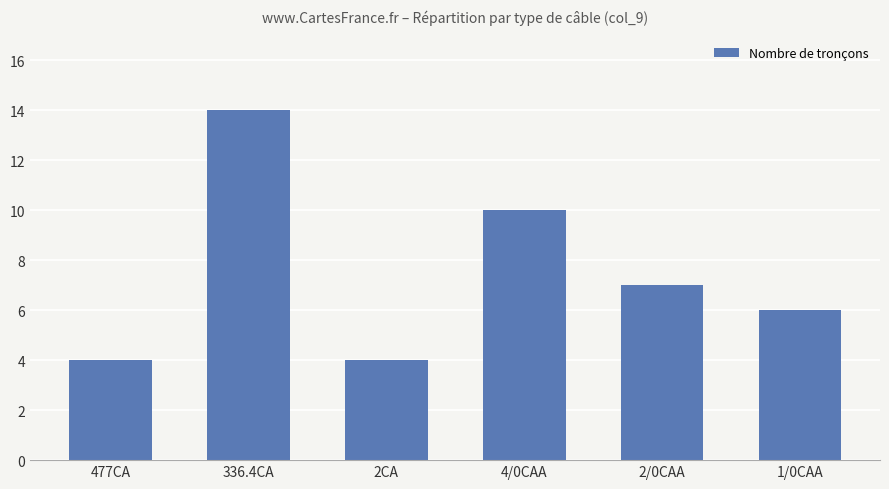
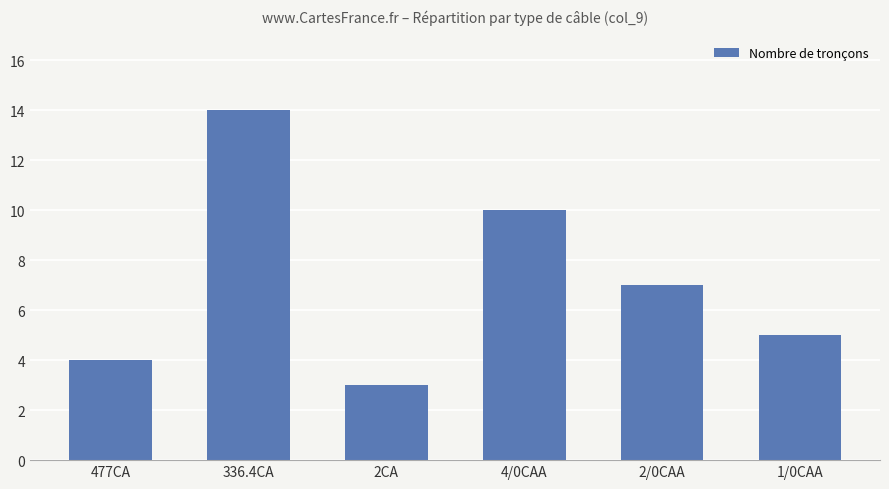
2CA: 4 -> 3
1/0CAA: 6 -> 5
